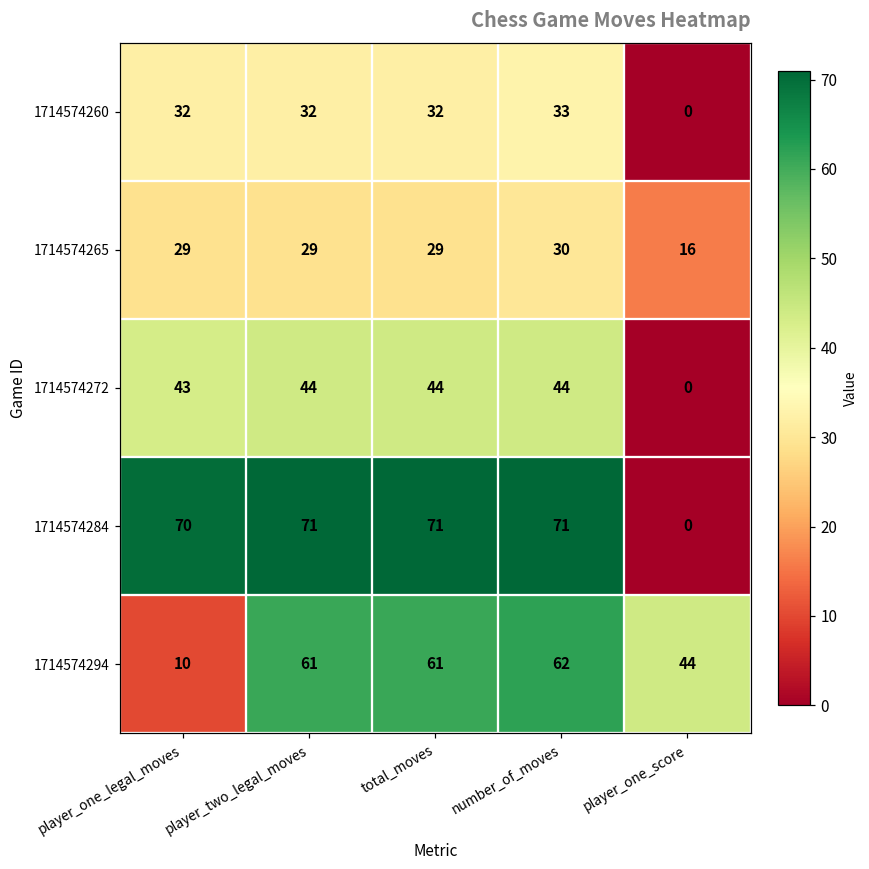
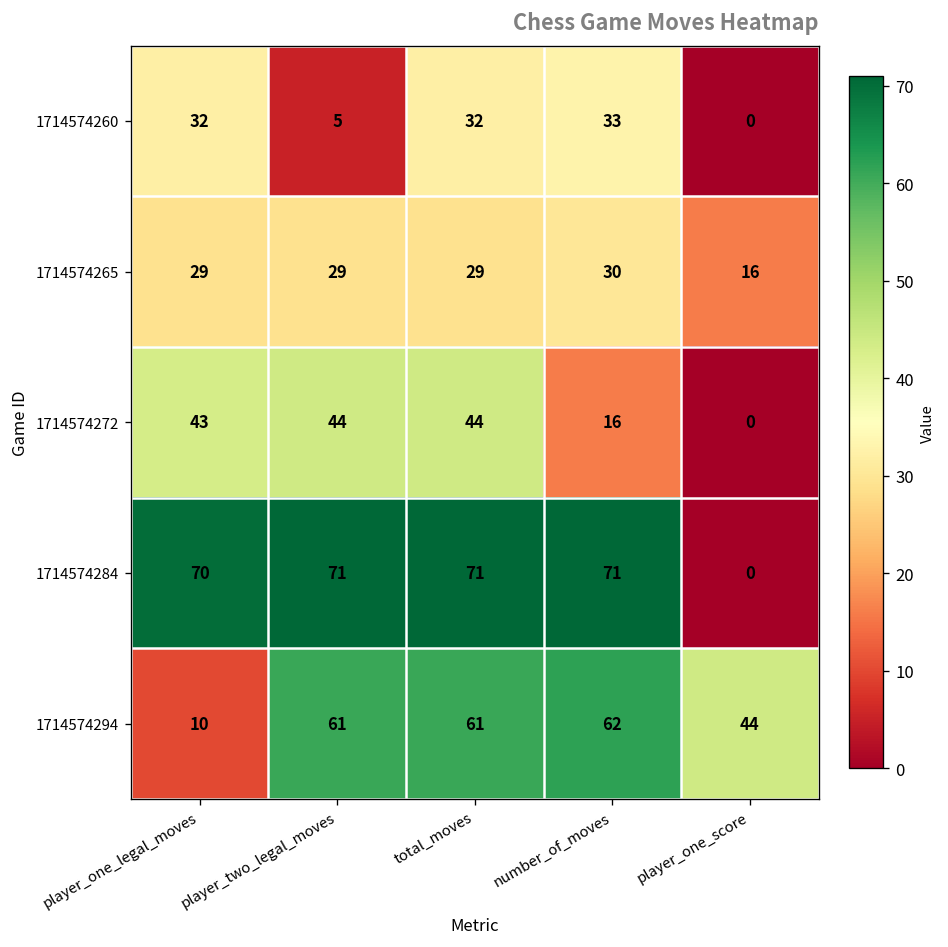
1714574260, player_two_legal_moves: 32 -> 5
1714574272, number_of_moves: 44 -> 16
